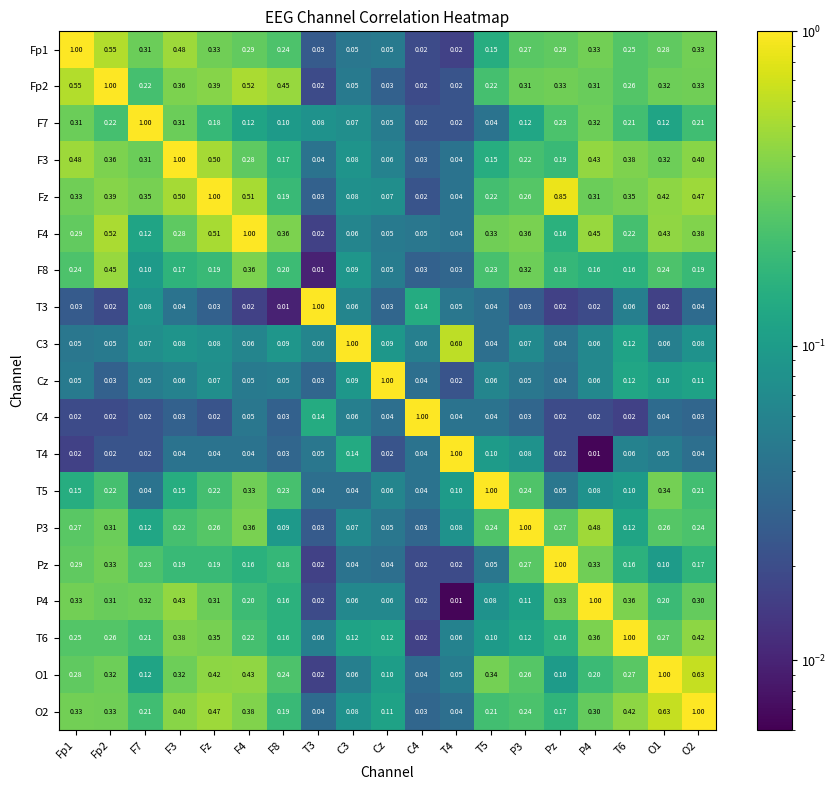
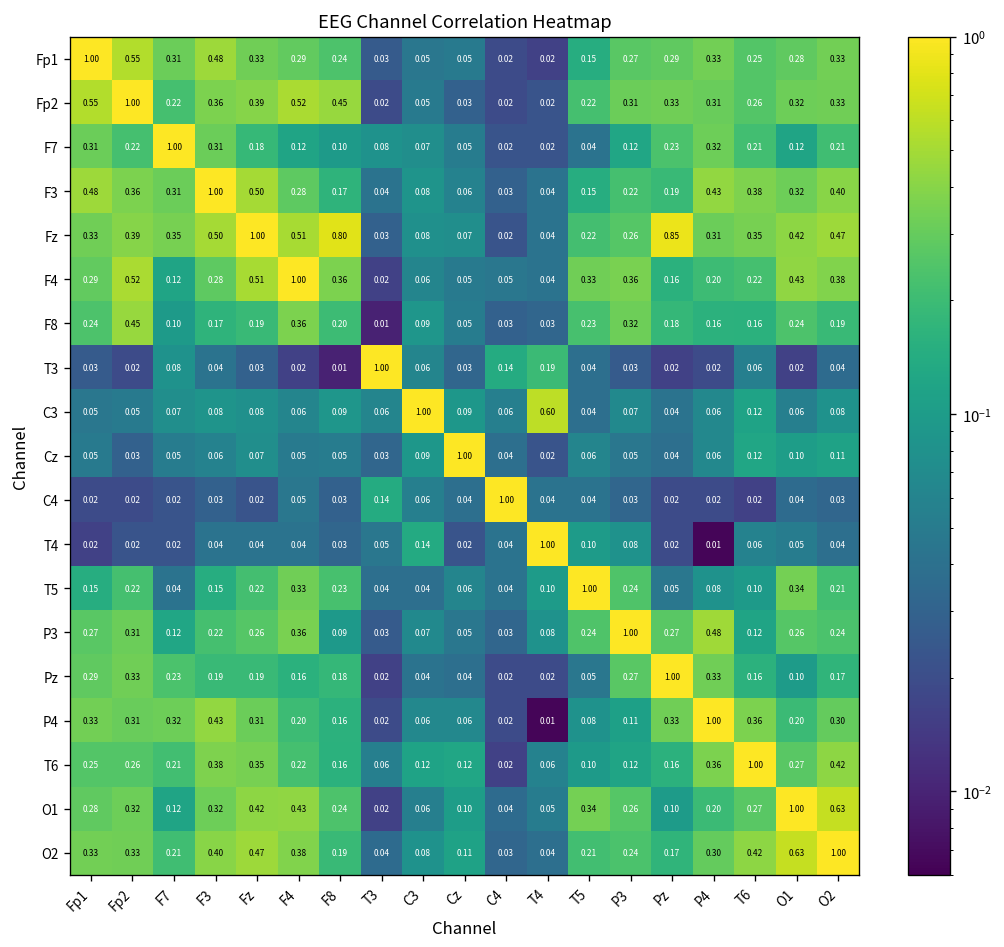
Fz, F8: 0.19 -> 0.80
F4, P4: 0.45 -> 0.20
T3, T4: 0.05 -> 0.19
